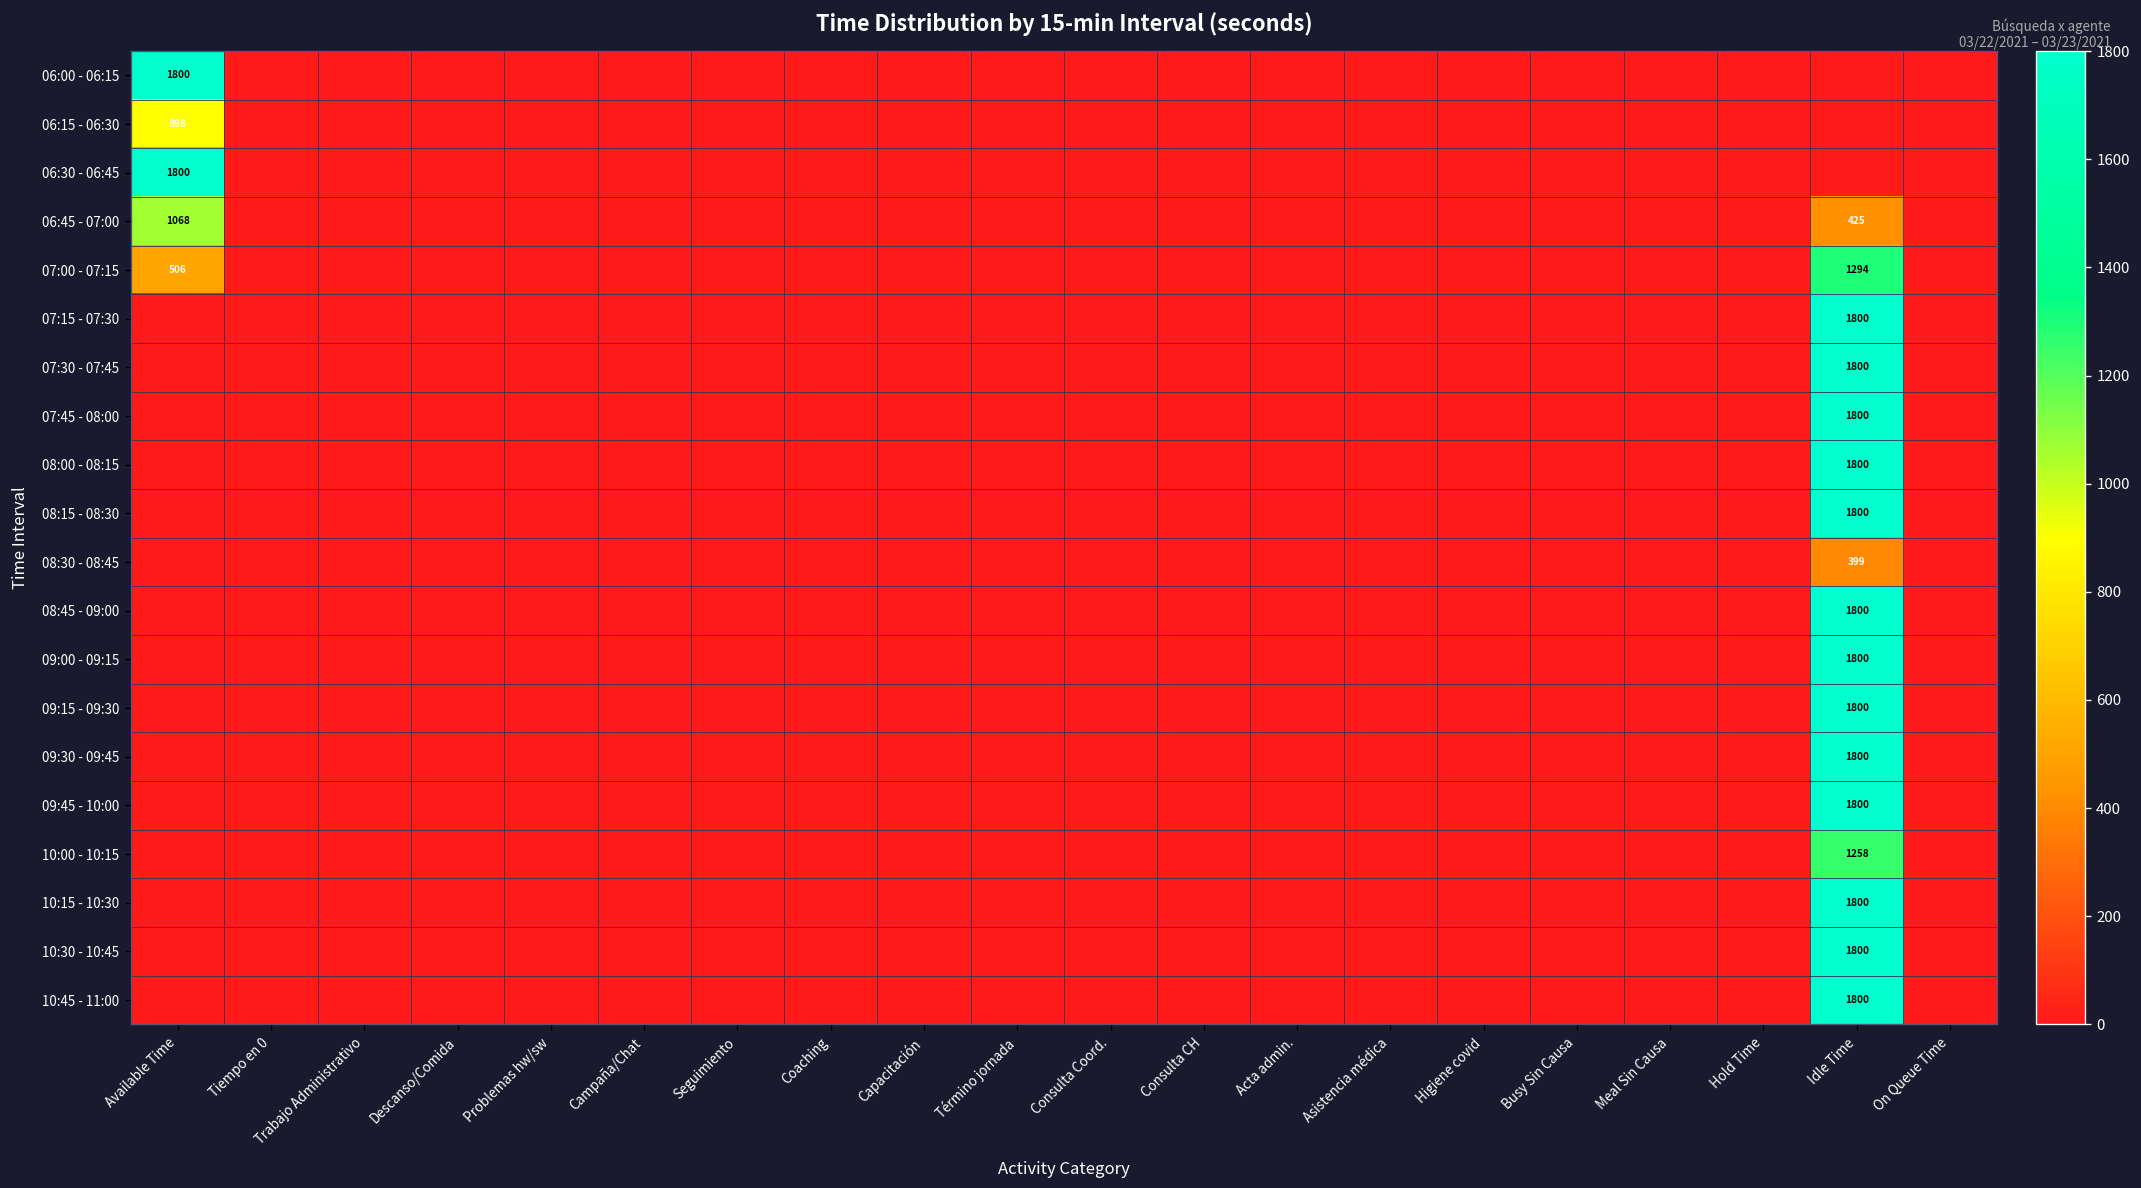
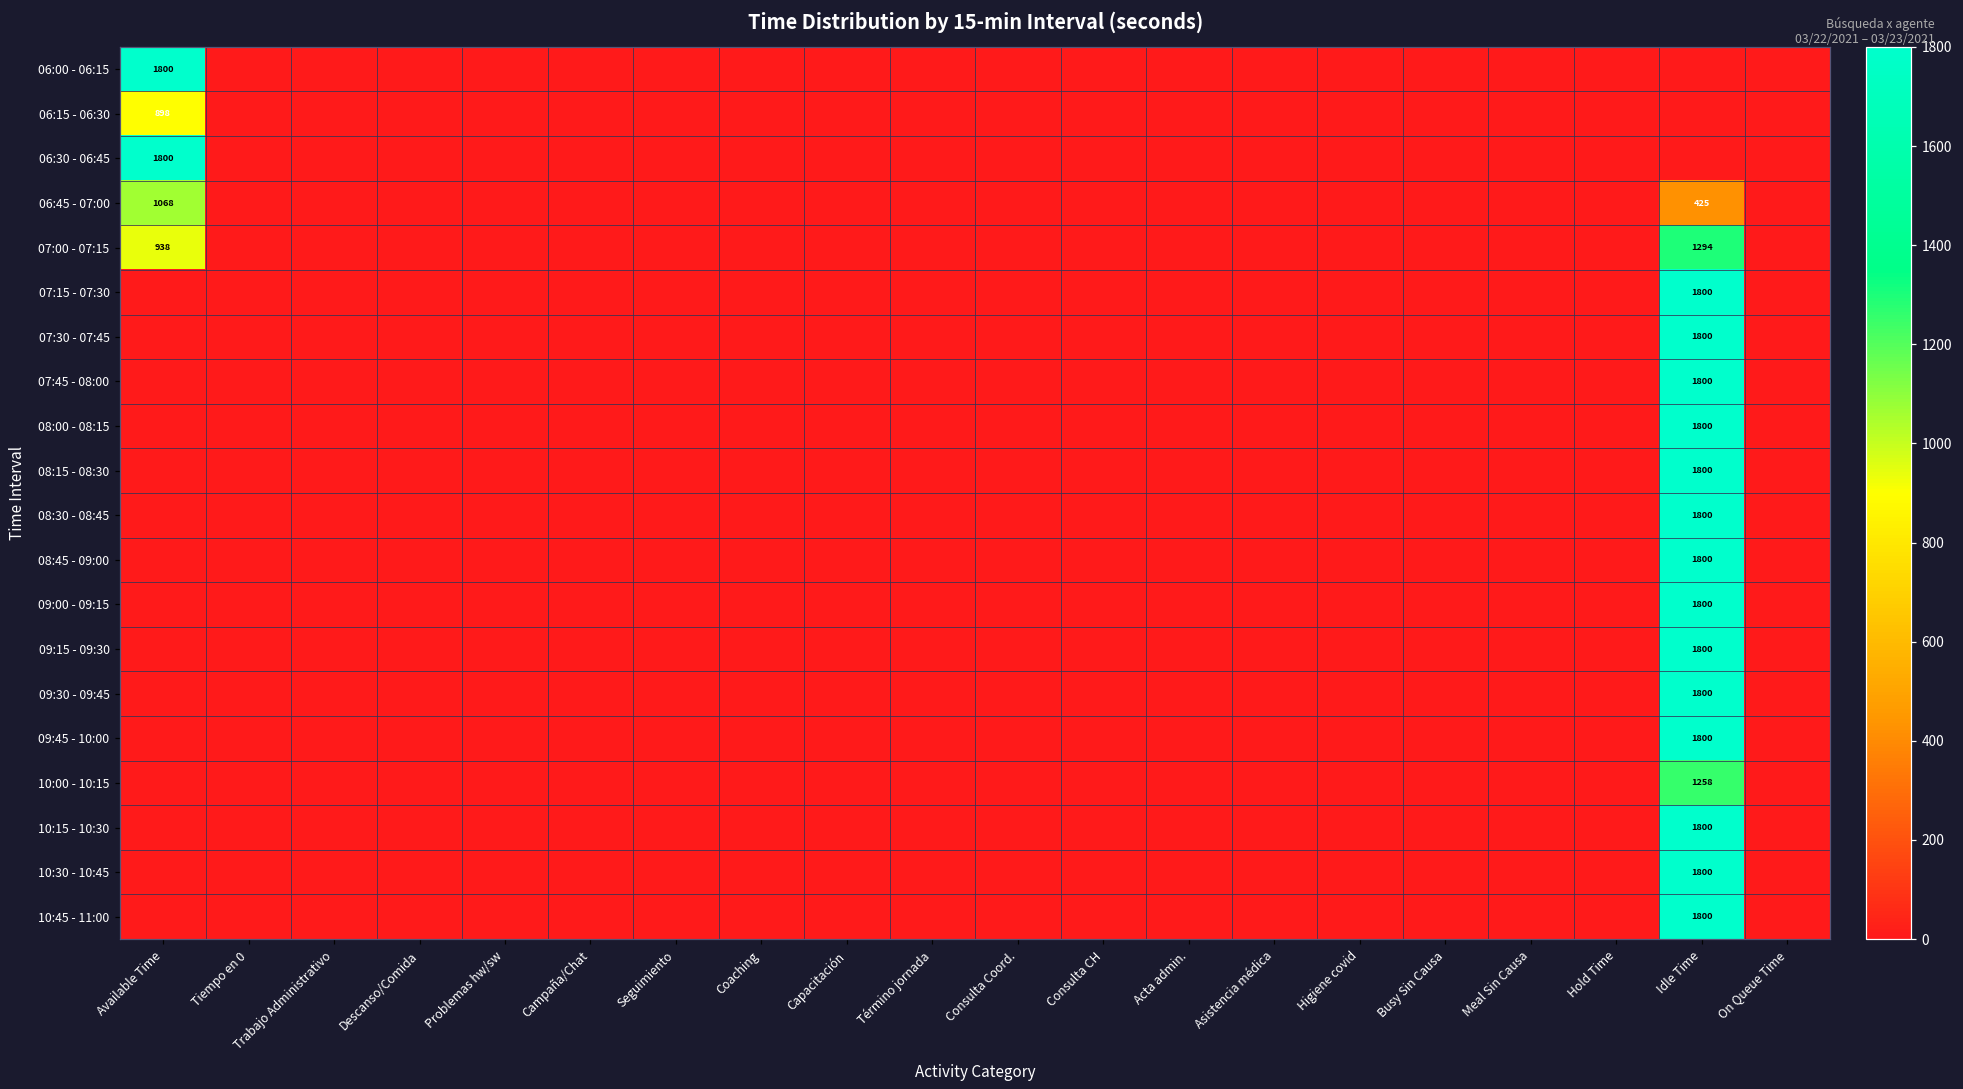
07:00 - 07:15, Available Time: 506 -> 938
08:30 - 08:45, Idle Time: 399 -> 1800
